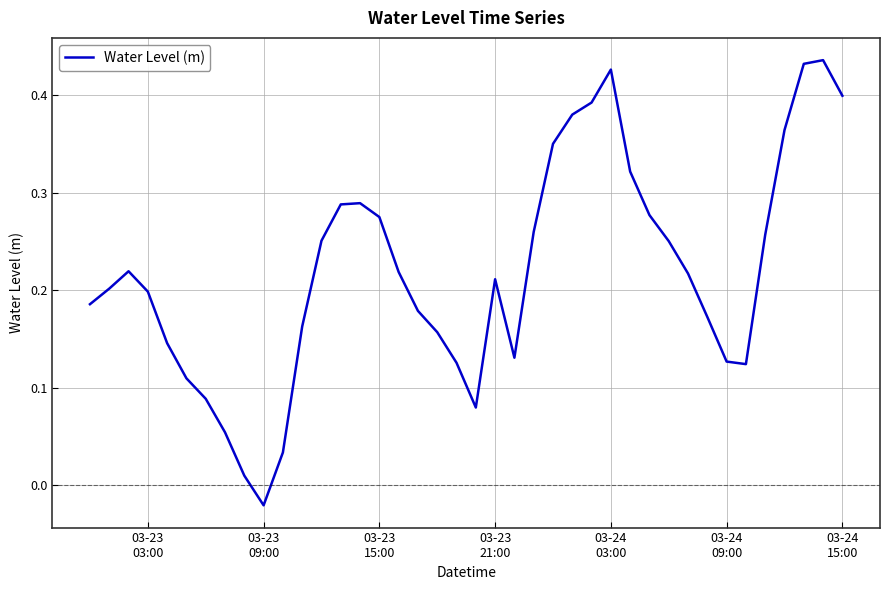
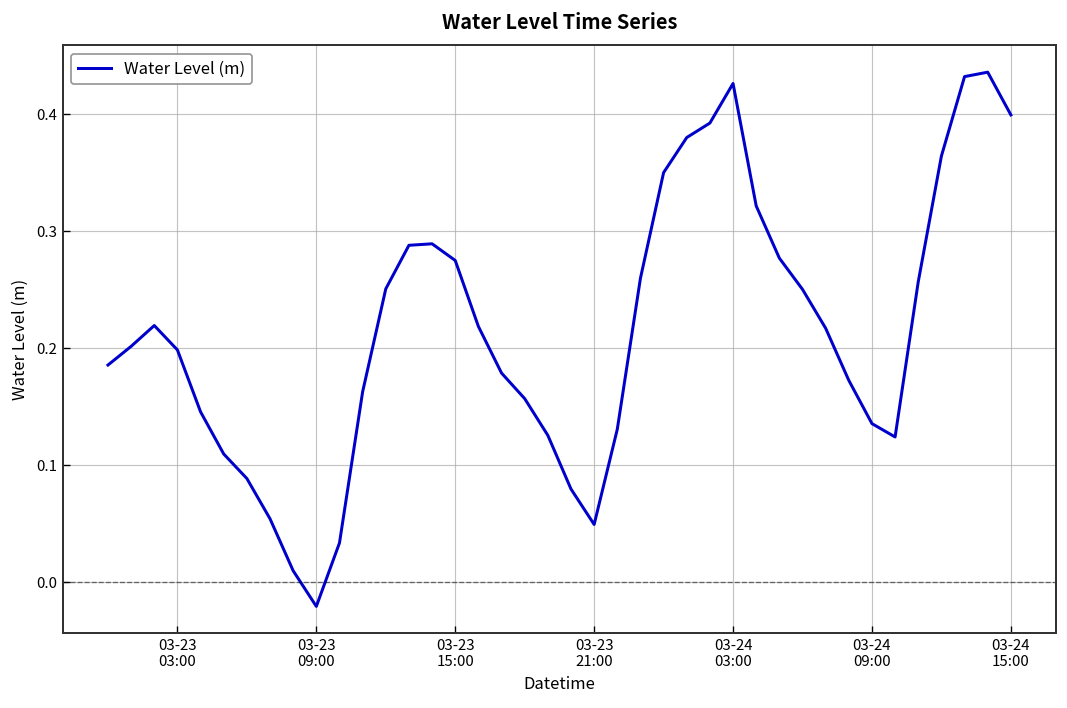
03-23 21:00: 0.21 -> 0.05
03-24 09:00: 0.13 -> 0.14
